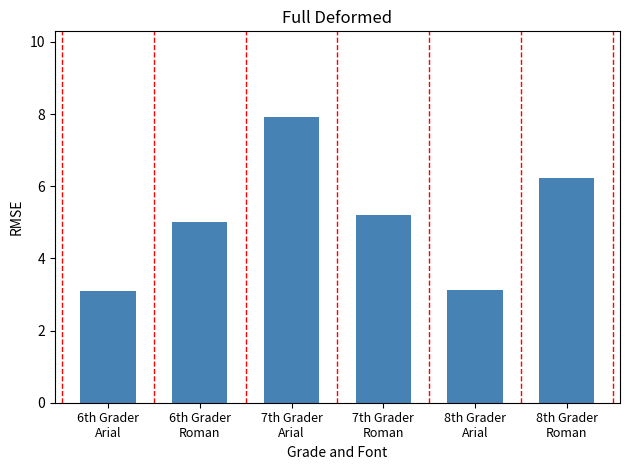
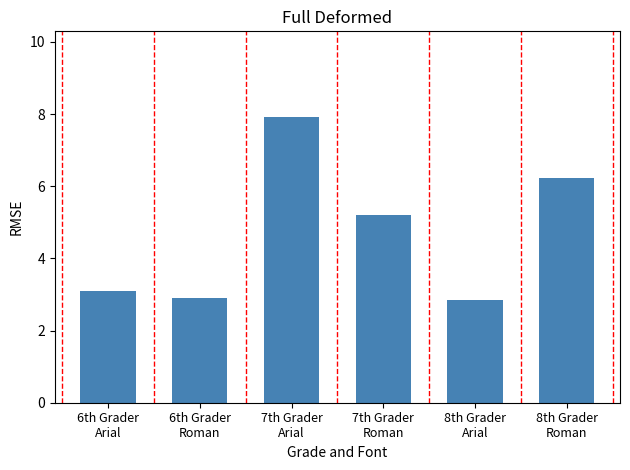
6th Grader Roman: 5.0 -> 2.9
8th Grader Arial: 3.1 -> 2.8
